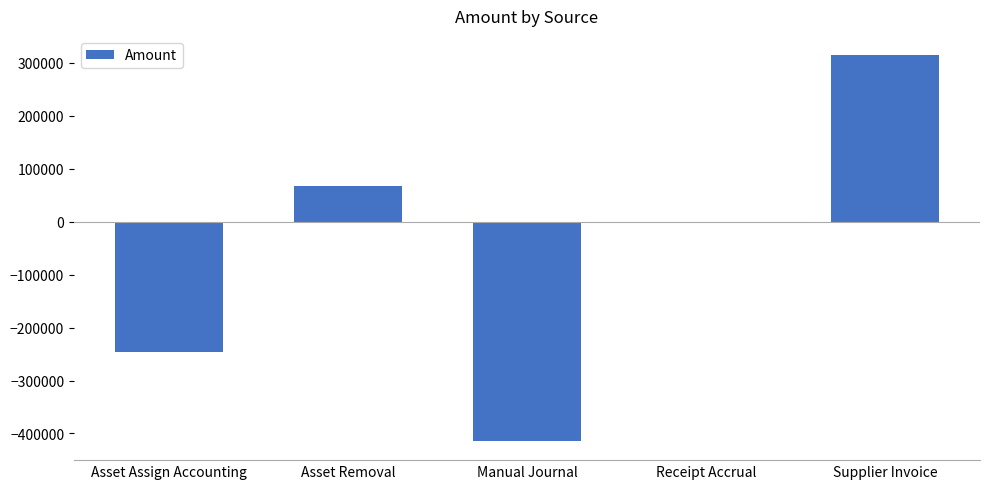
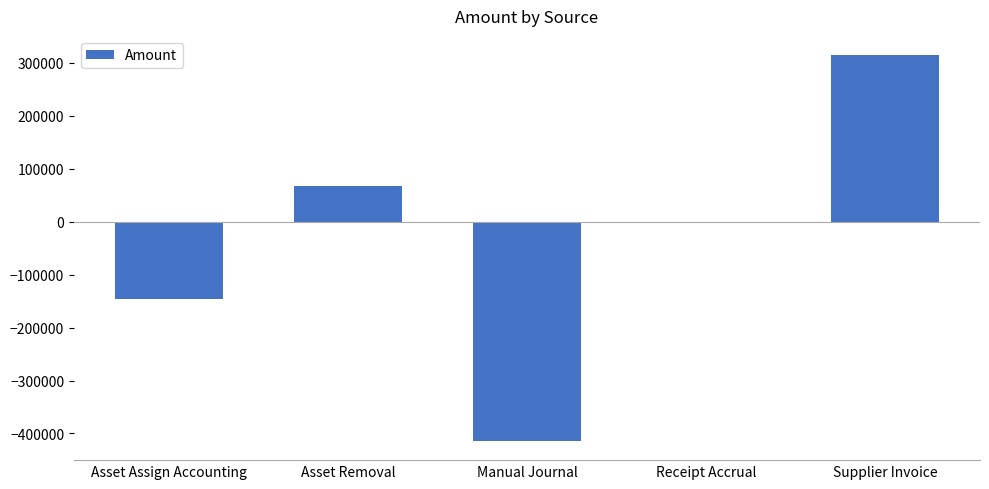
Asset Assign Accounting: -250000 -> -150000
